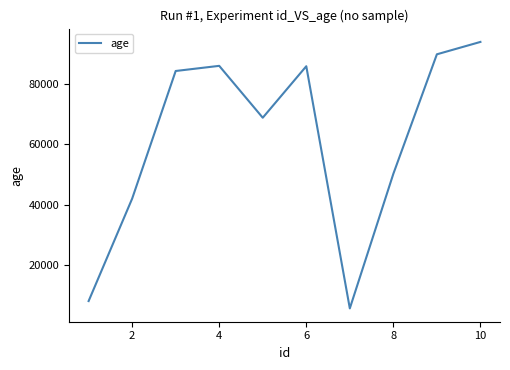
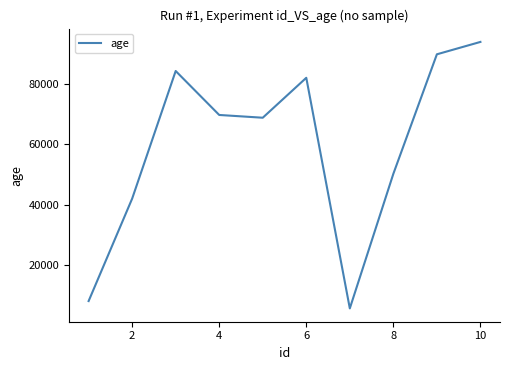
4: 86000 -> 70000
6: 86000 -> 82000
